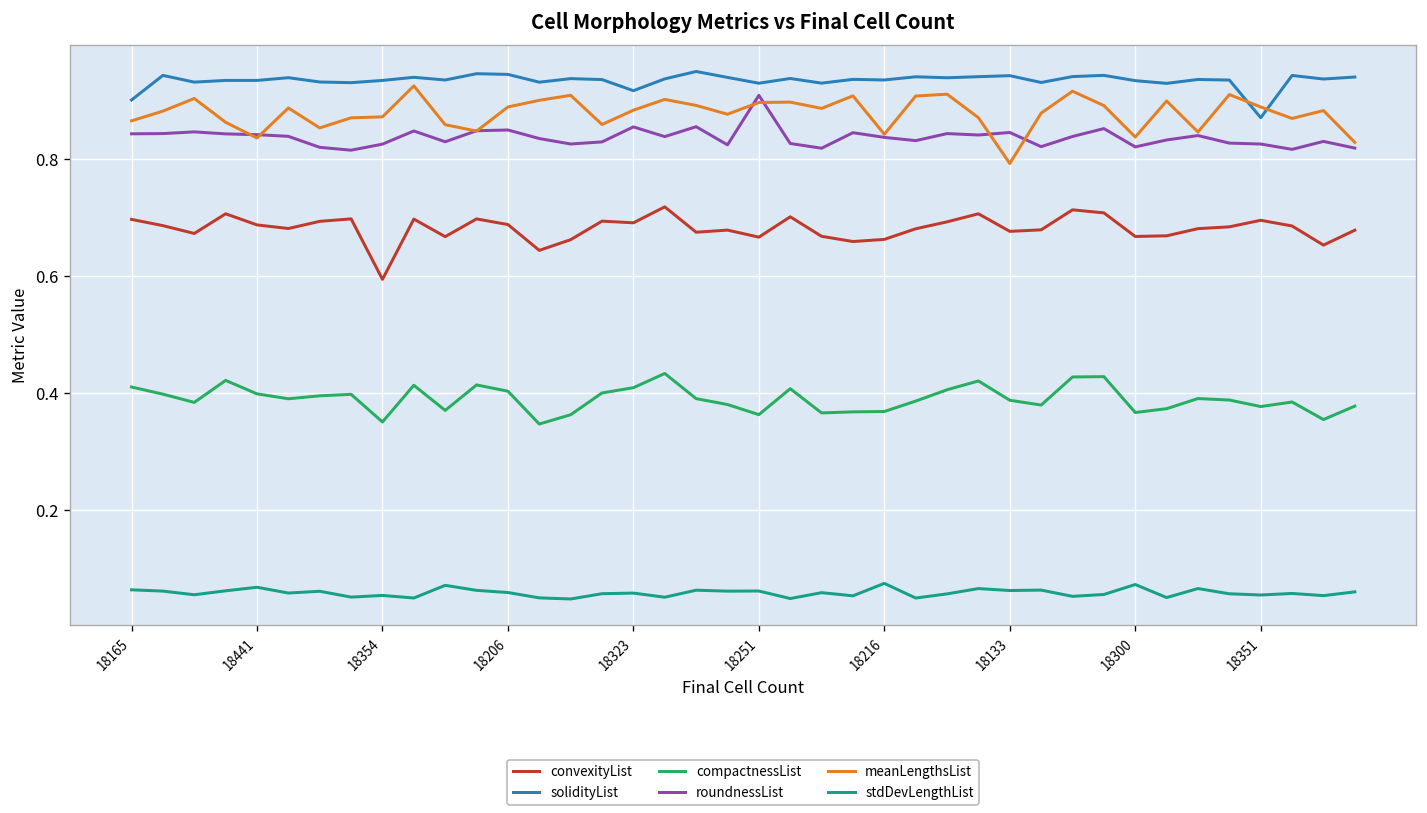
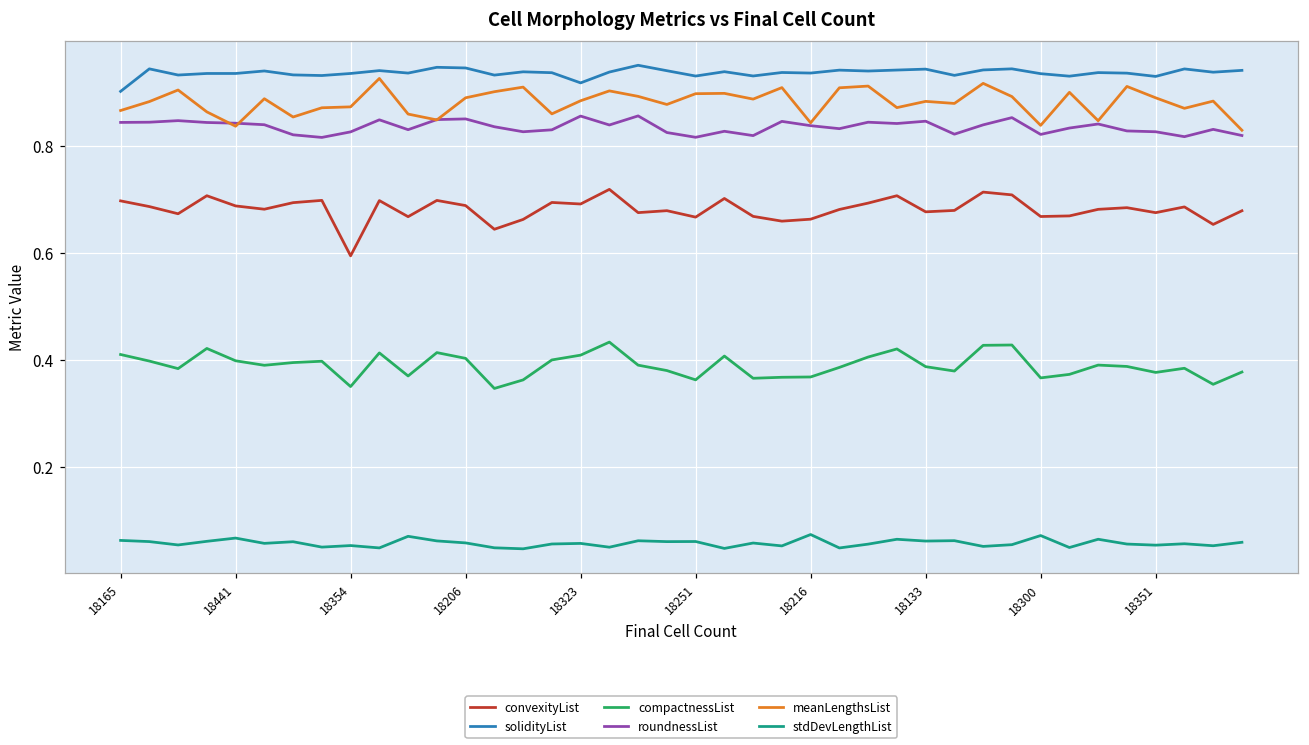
roundnessList, 18251: 0.91 -> 0.82
meanLengthsList, 18133: 0.79 -> 0.88
convexityList, 18351: 0.70 -> 0.68
solidityList, 18351: 0.87 -> 0.93
